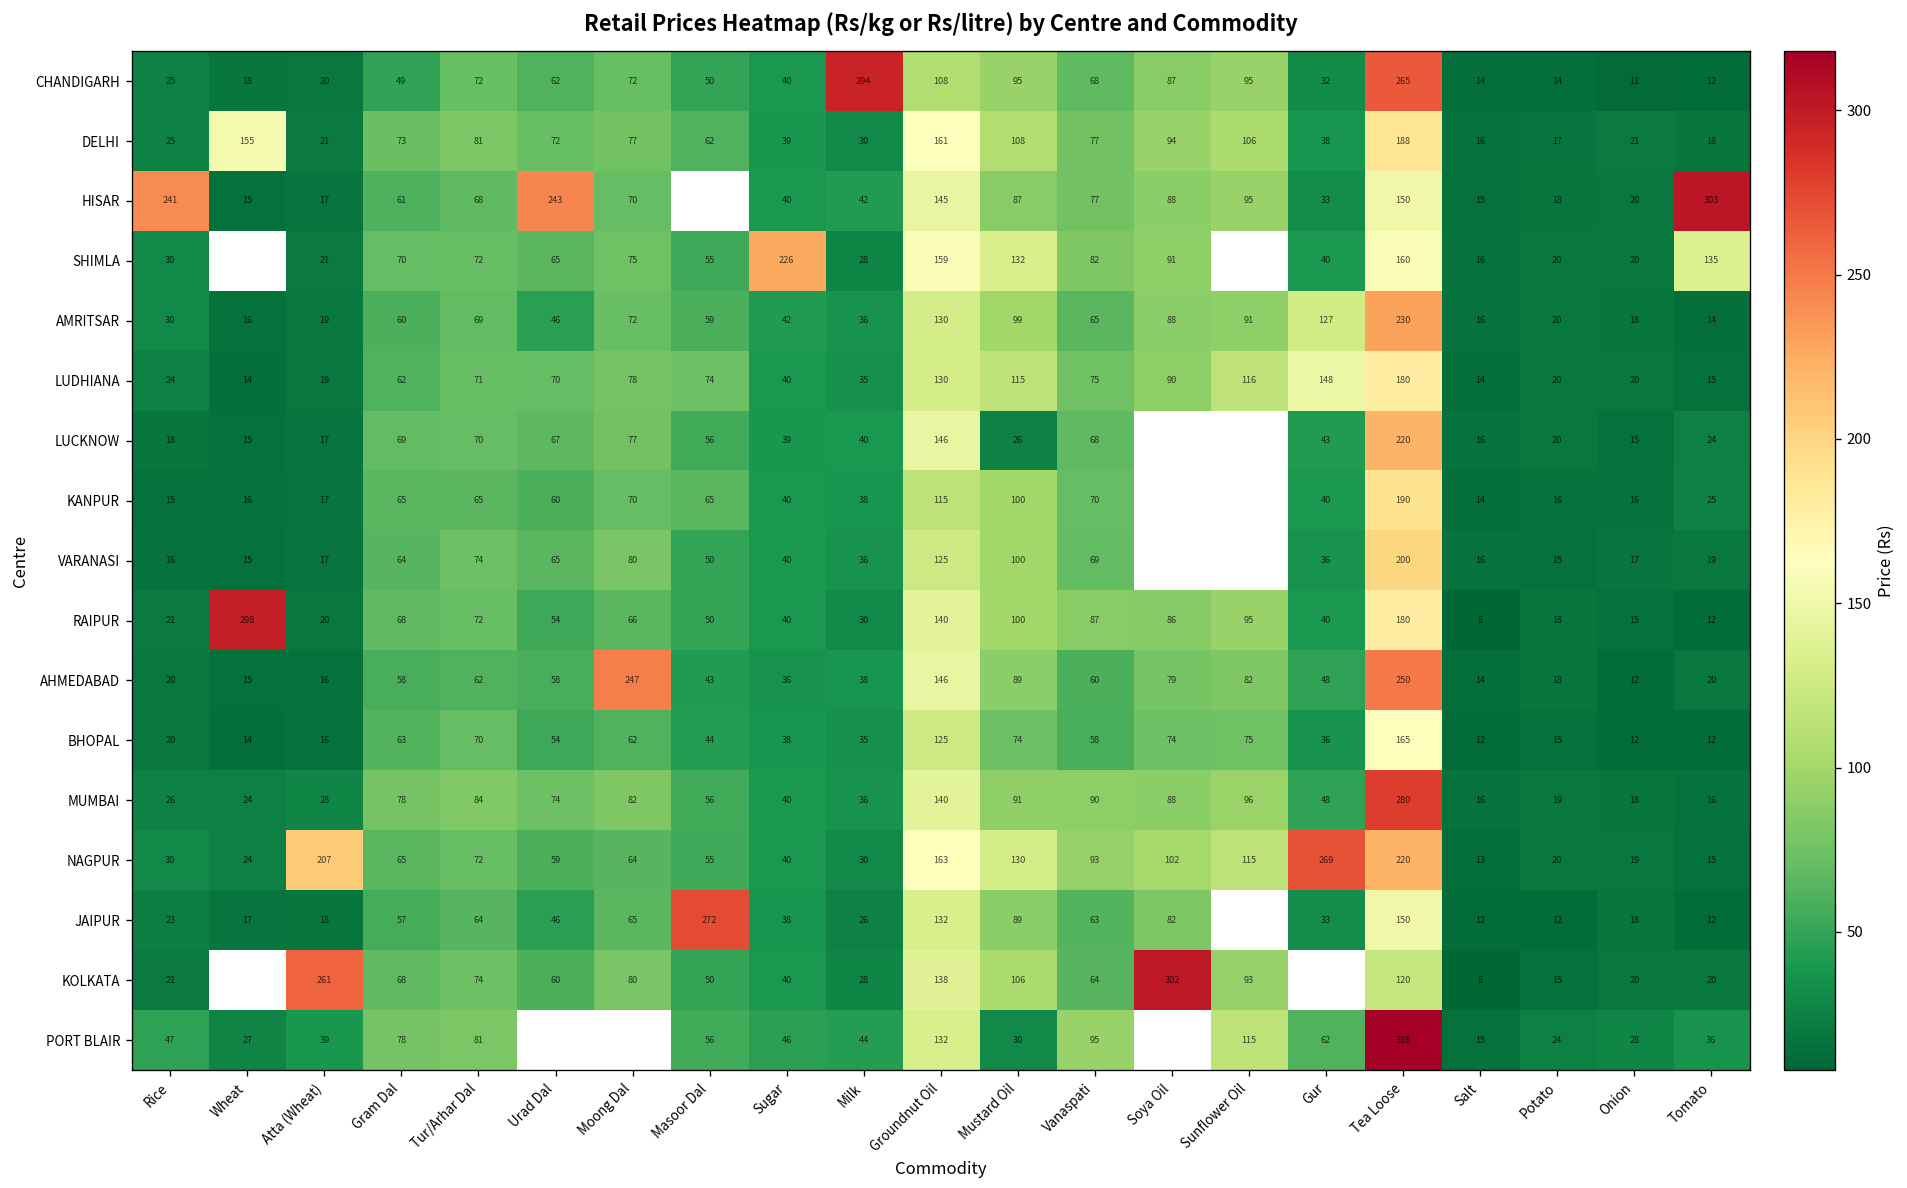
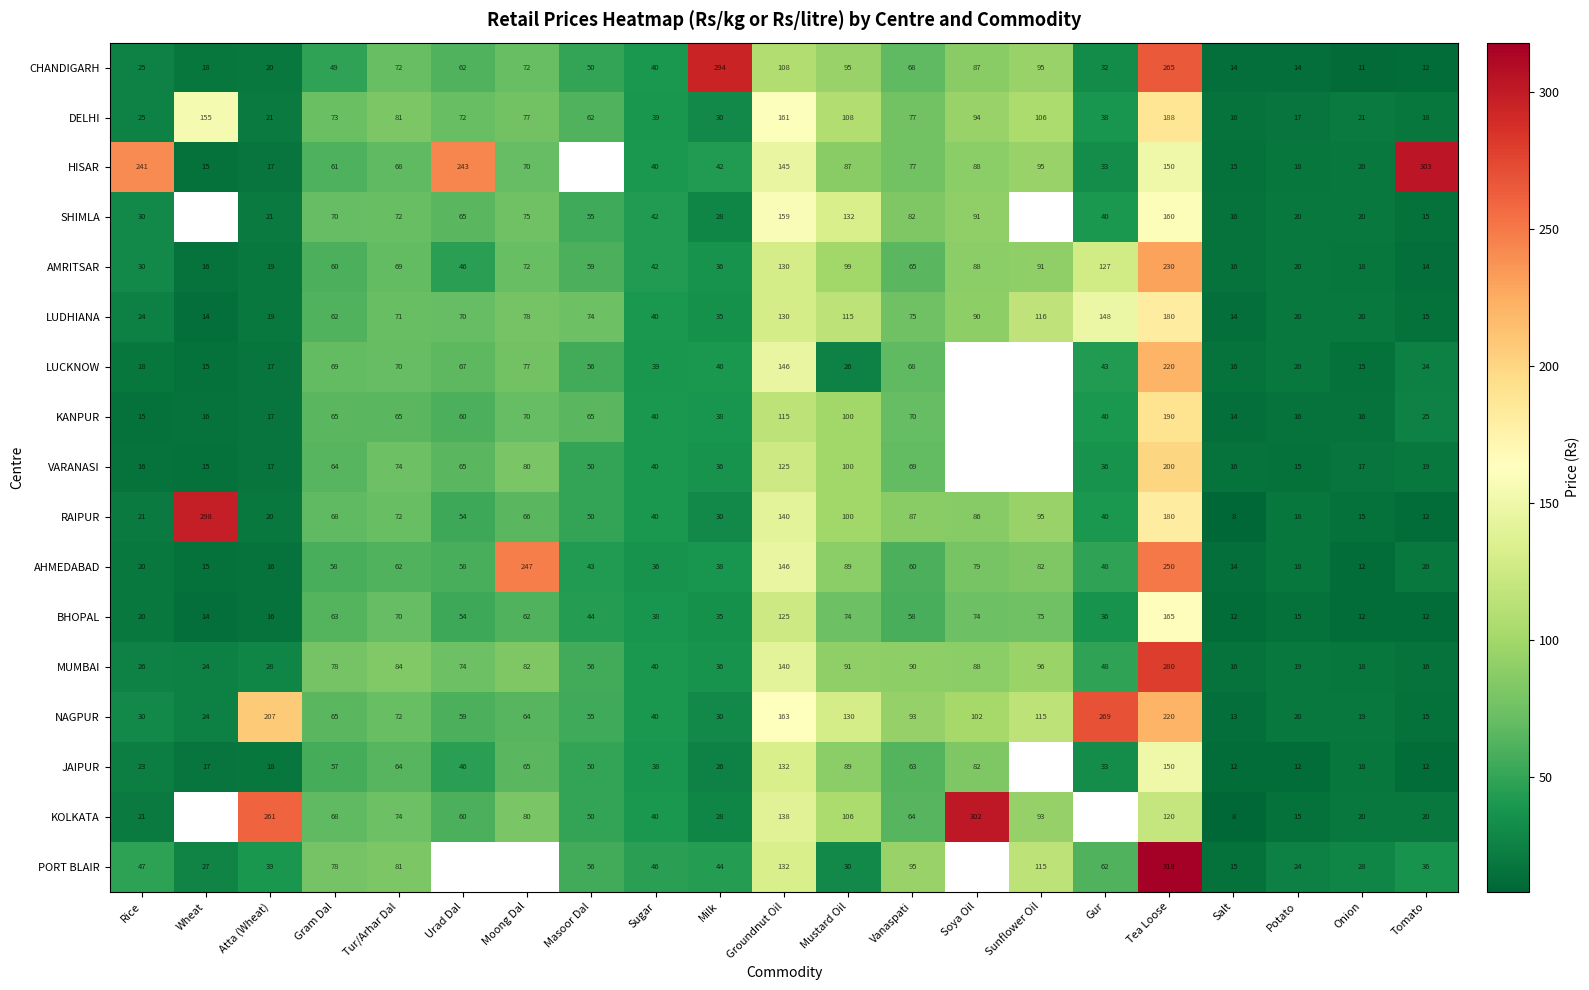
SHIMLA, Sugar: 226 -> 42
SHIMLA, Tomato: 135 -> 15
JAIPUR, Masoor Dal: 272 -> 50
